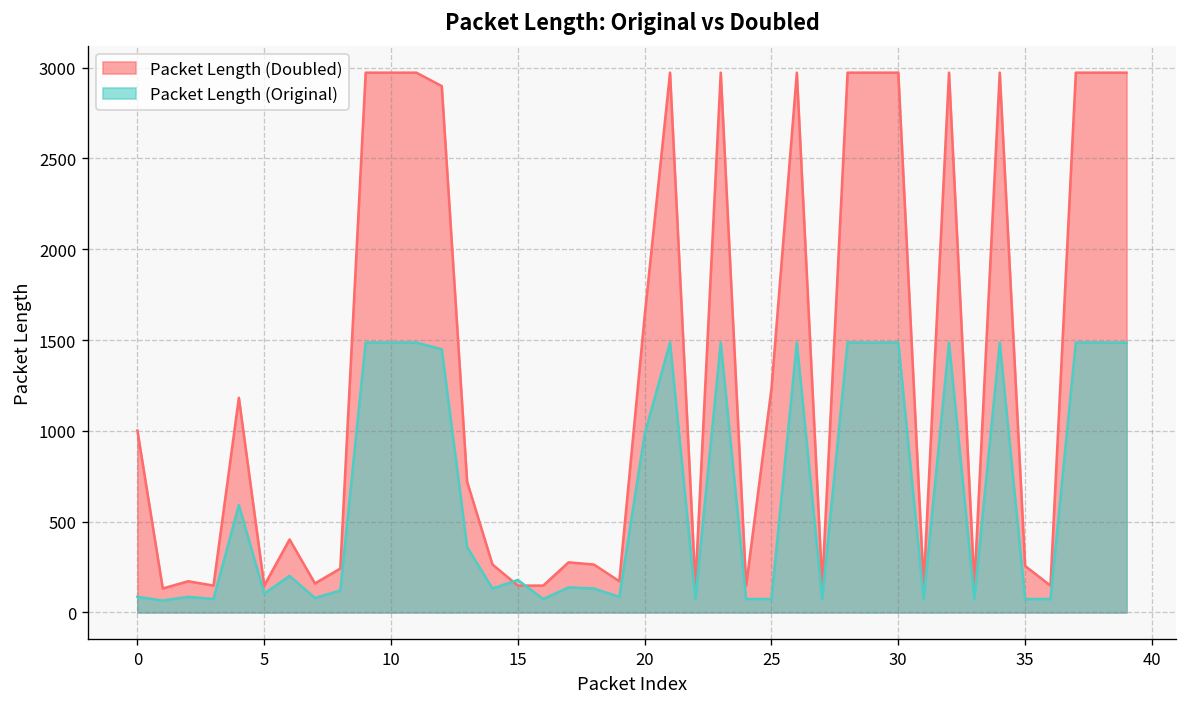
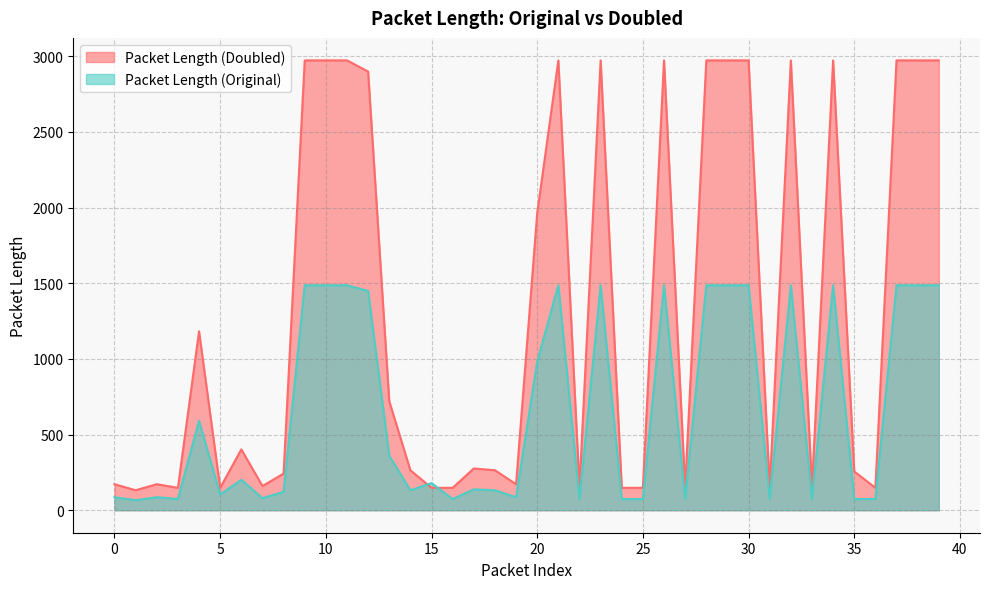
Packet Length (Doubled), 0: 1000 -> 170
Packet Length (Doubled), 20: 1630 -> 1960
Packet Length (Doubled), 25: 1230 -> 150
